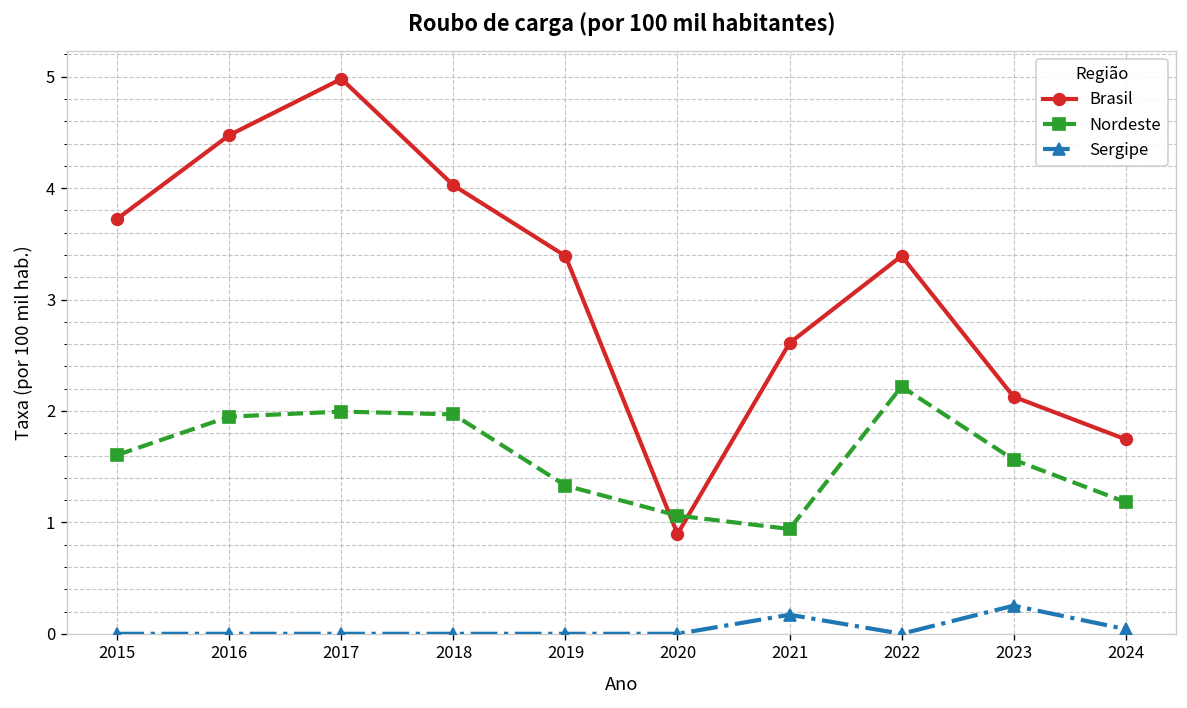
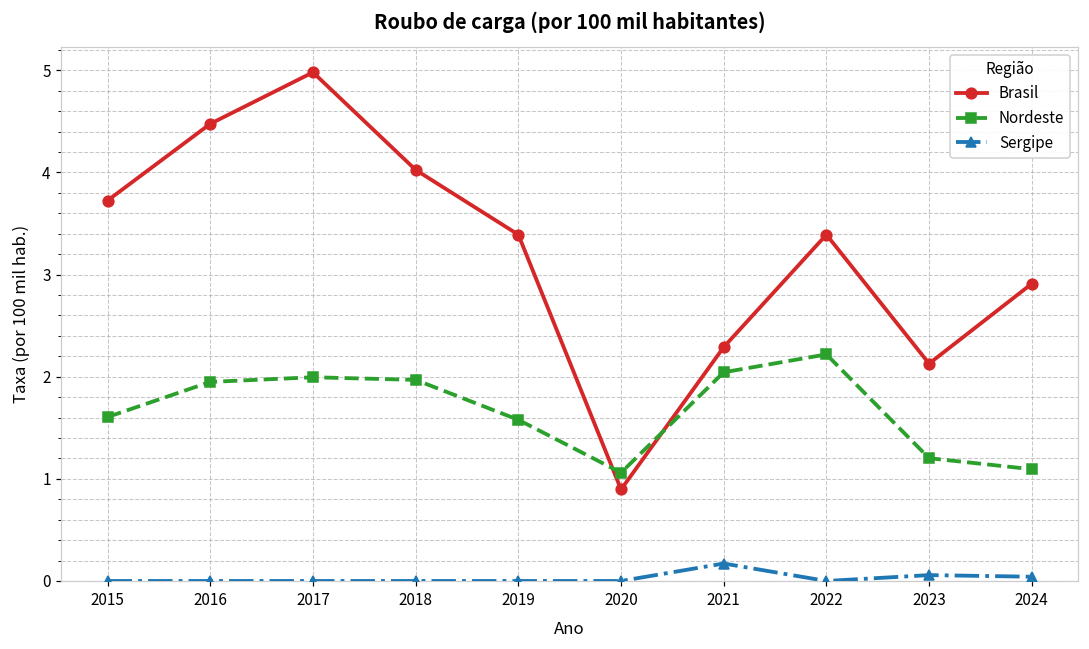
Nordeste, 2019: 1.3 -> 1.6
Brasil, 2021: 2.6 -> 2.3
Nordeste, 2021: 0.9 -> 2.0
Nordeste, 2023: 1.6 -> 1.2
Sergipe, 2023: 0.3 -> 0.1
Brasil, 2024: 1.7 -> 2.9
Nordeste, 2024: 1.2 -> 1.1
